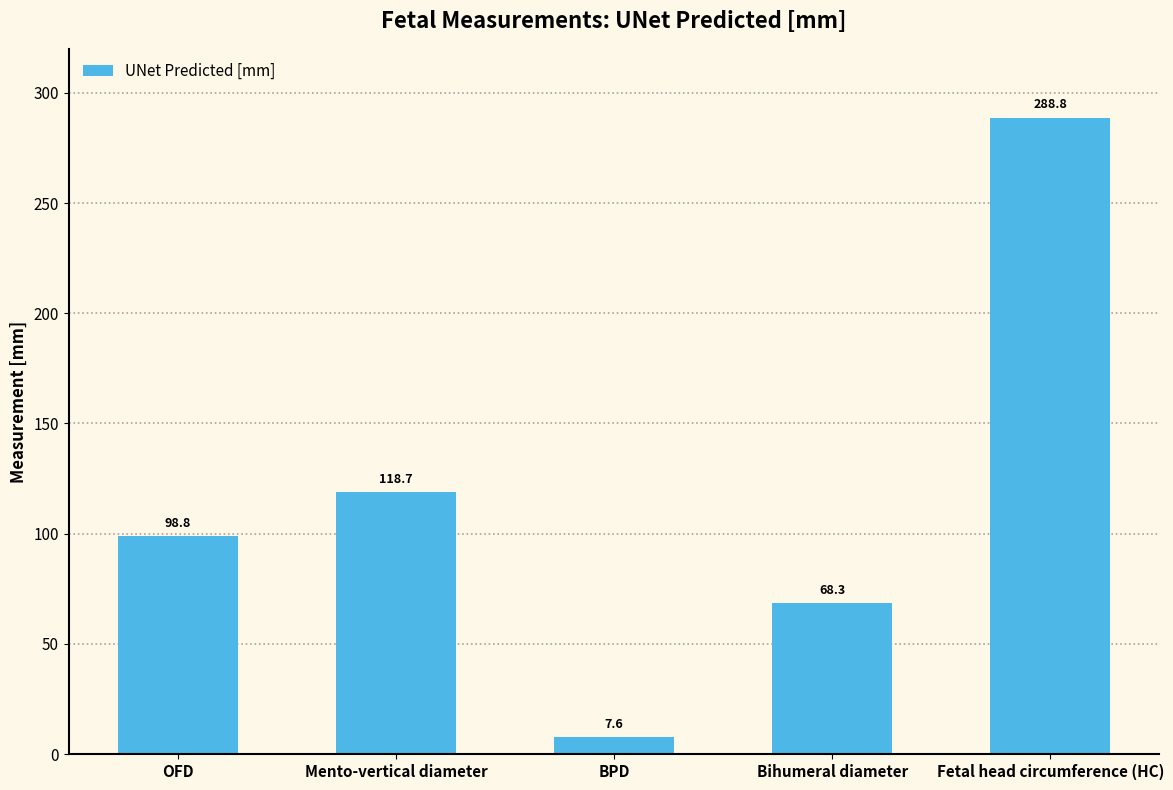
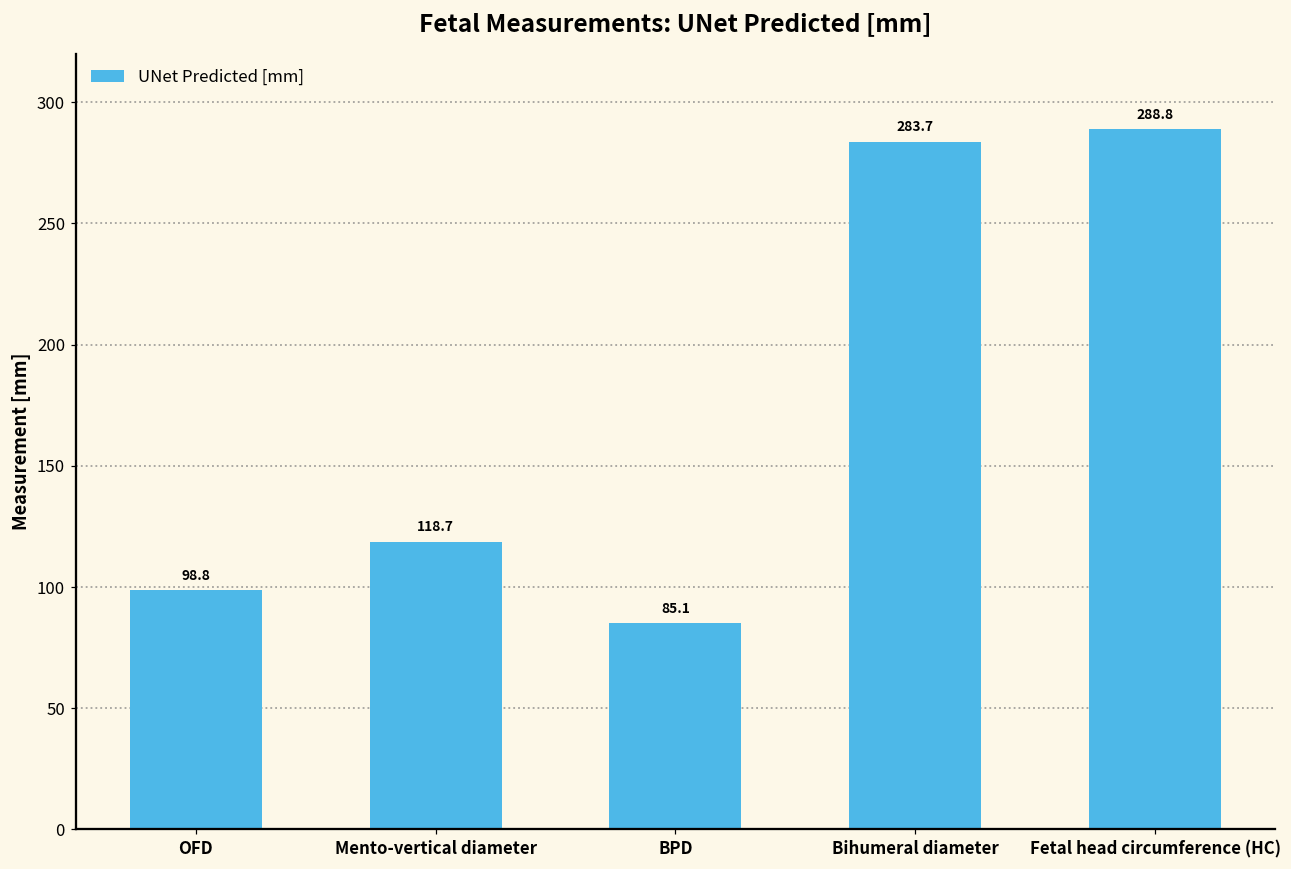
BPD: 7.6 -> 85.1
Bihumeral diameter: 68.3 -> 283.7
